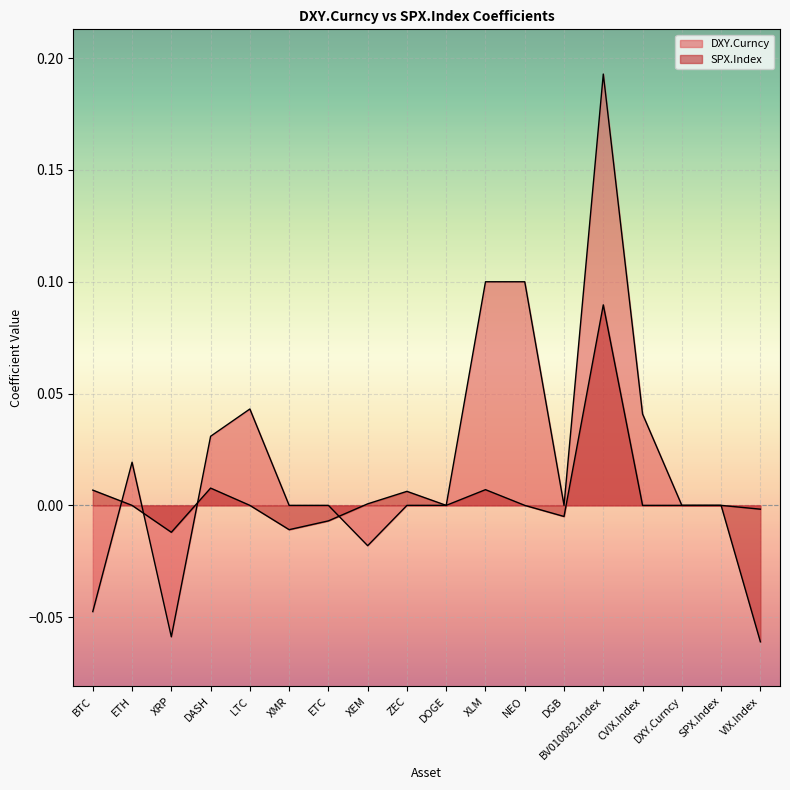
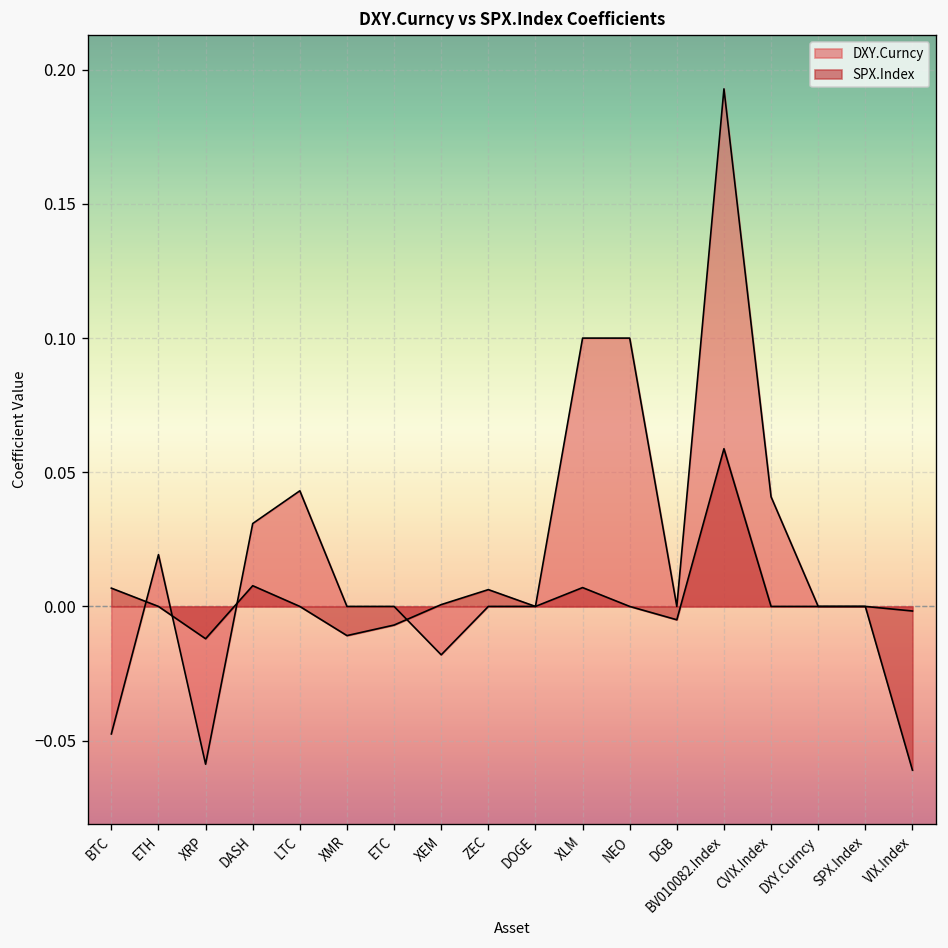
SPX.Index, BV010082.Index: 0.090 -> 0.059
